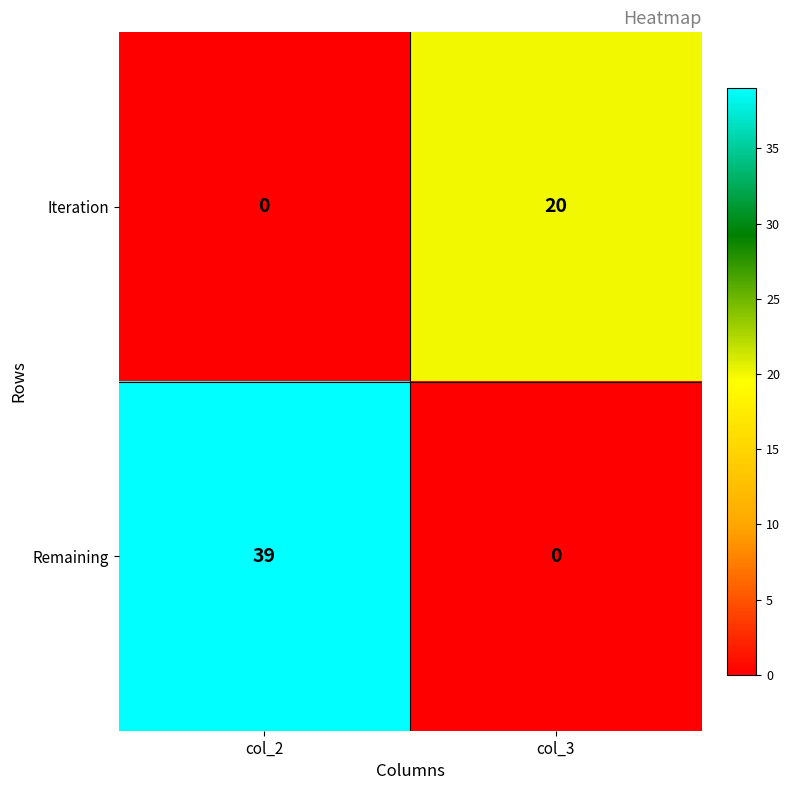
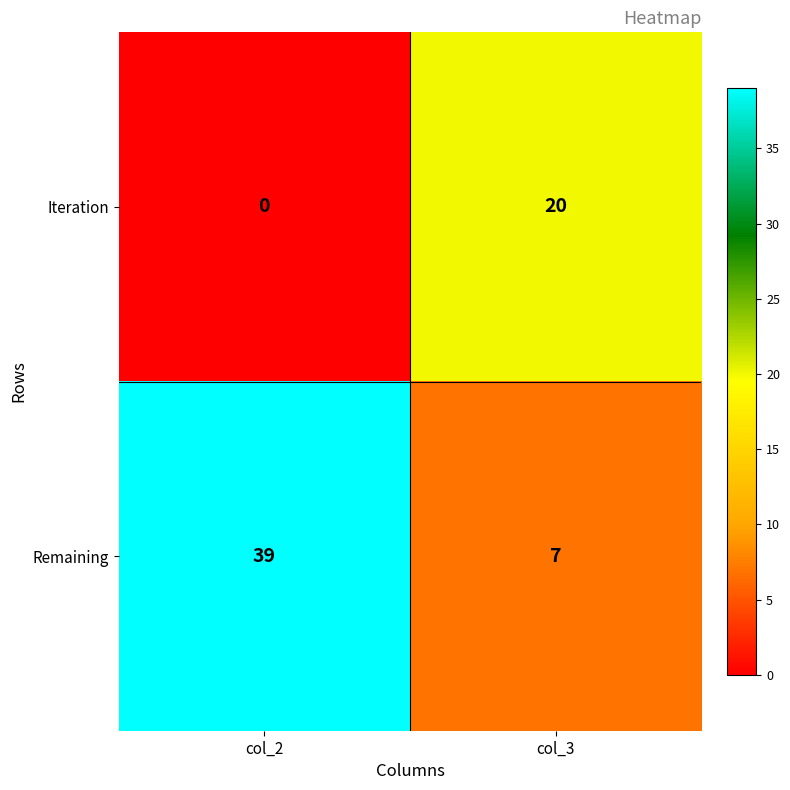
Remaining, col_3: 0 -> 7
